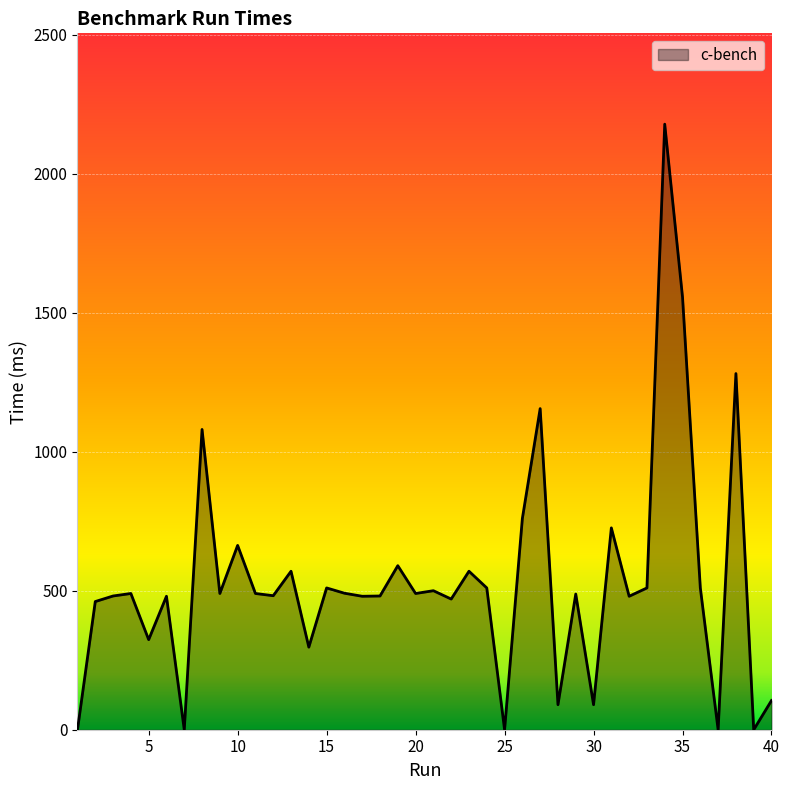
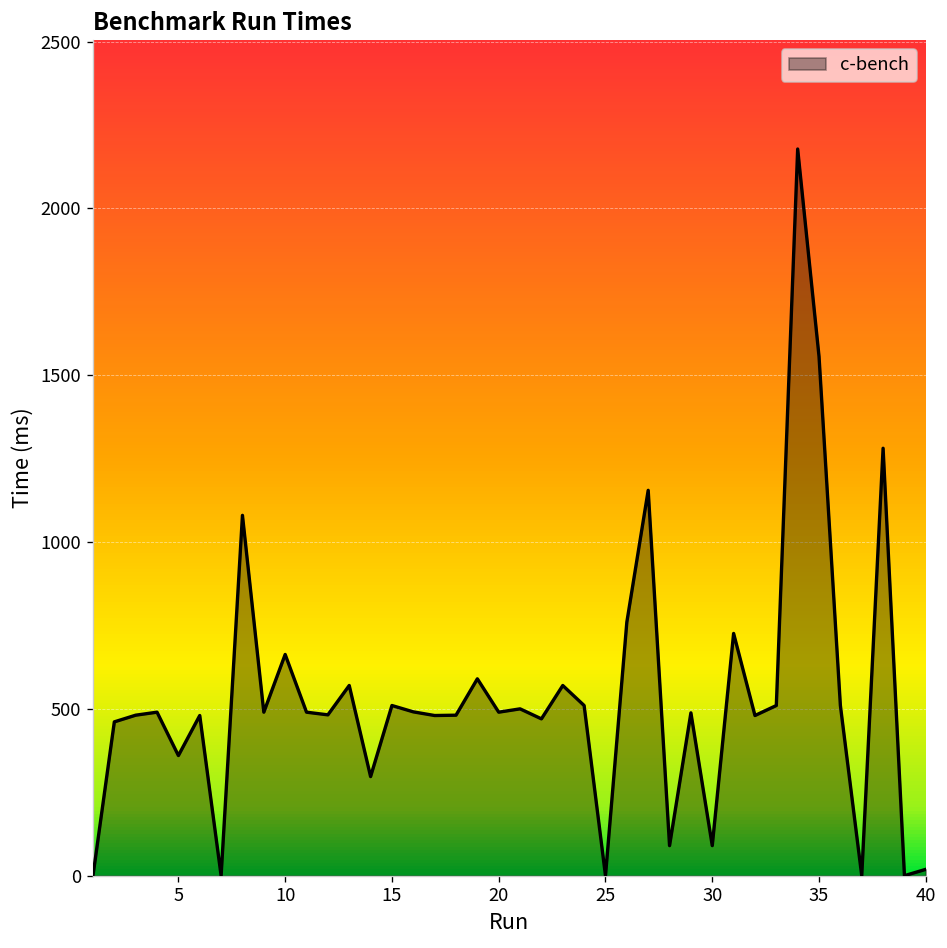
5: 320 -> 360
40: 110 -> 20
